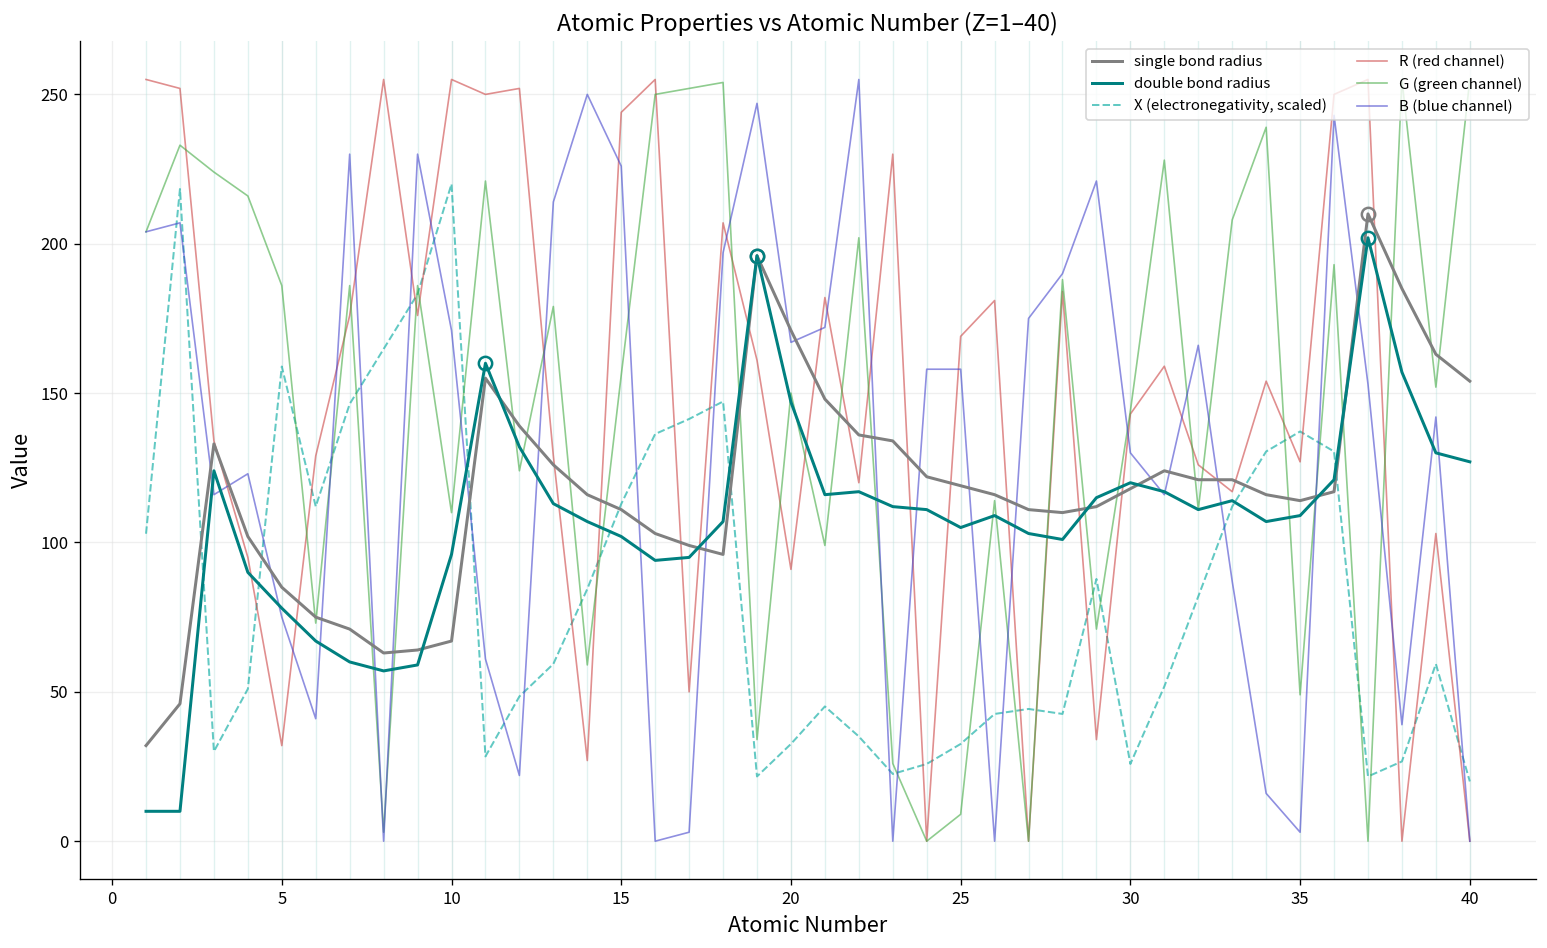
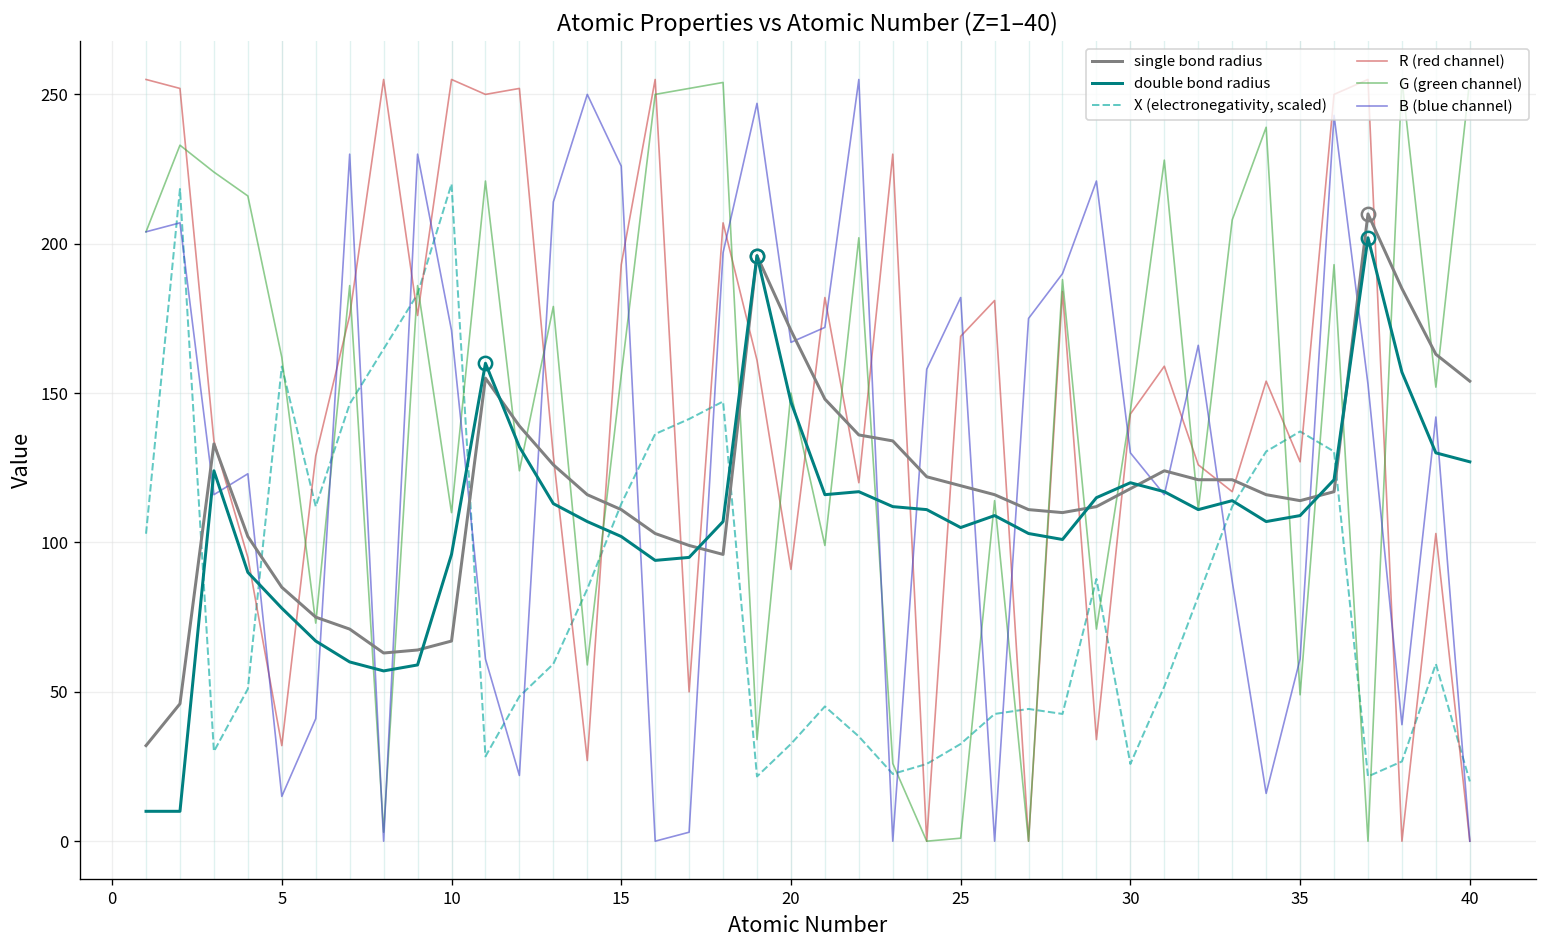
G (green channel), 5: 186 -> 162
B (blue channel), 5: 75 -> 15
R (red channel), 15: 244 -> 193
G (green channel), 25: 9 -> 1
B (blue channel), 25: 158 -> 182
B (blue channel), 35: 3 -> 61
